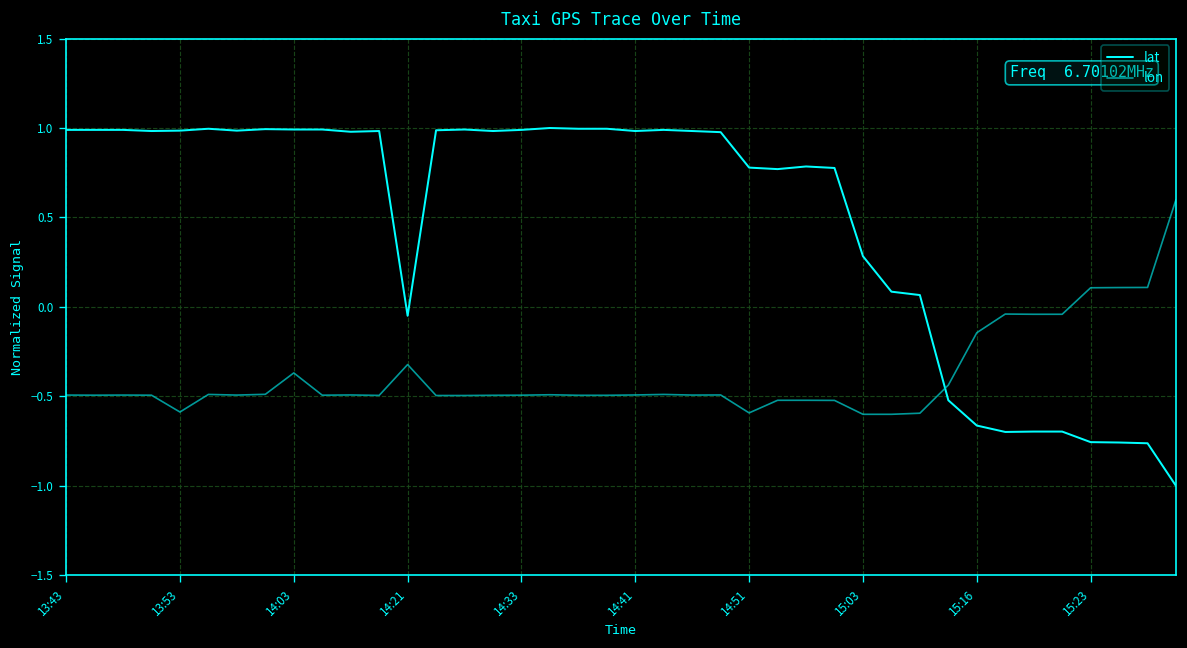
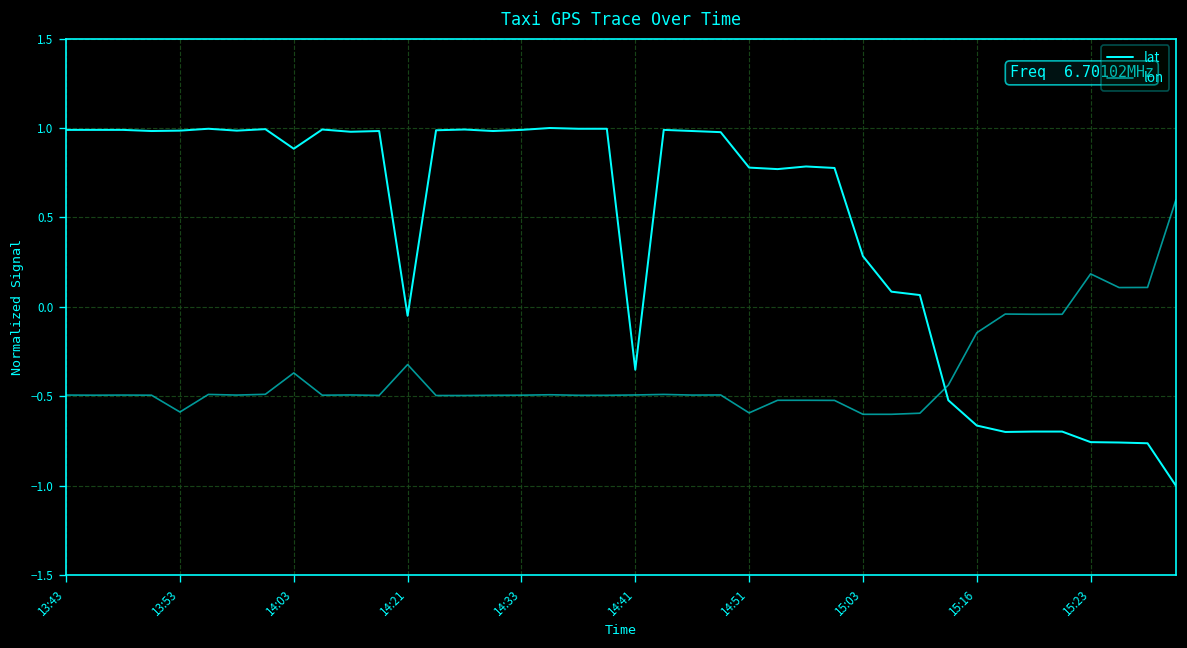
lat, 14:03: 0.99 -> 0.88
lat, 14:41: 0.98 -> -0.35
lon, 15:23: 0.11 -> 0.18
